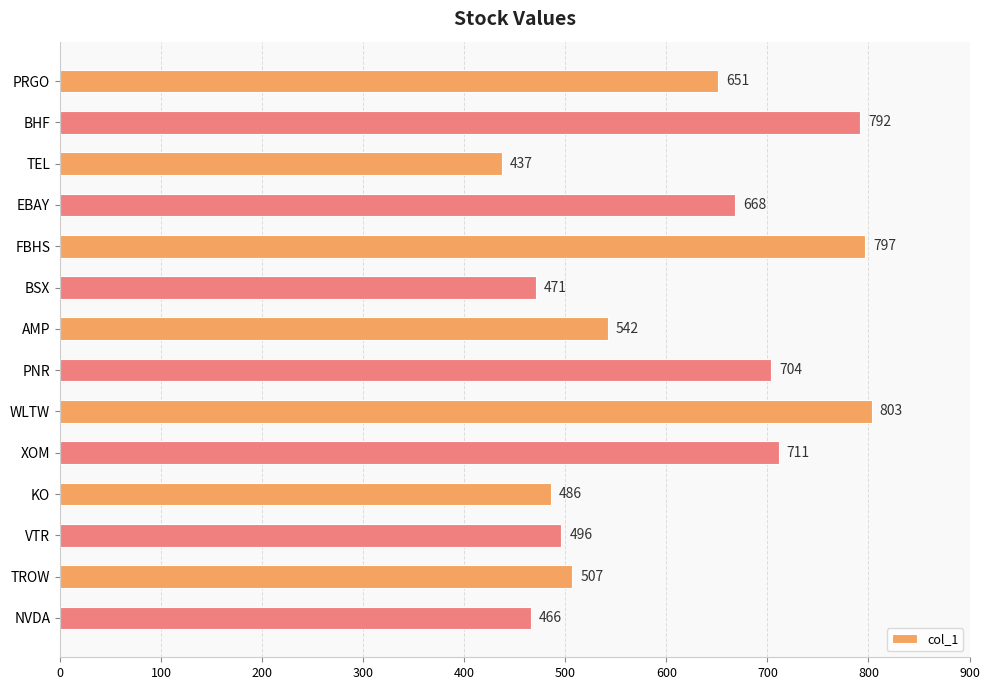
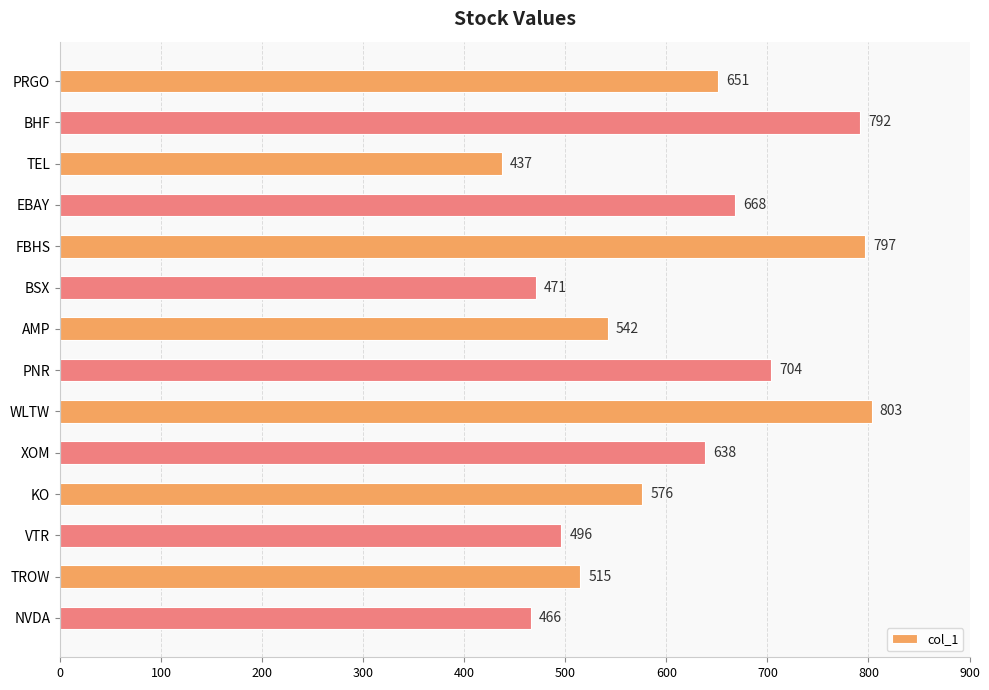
XOM: 711 -> 638
KO: 486 -> 576
TROW: 507 -> 515
